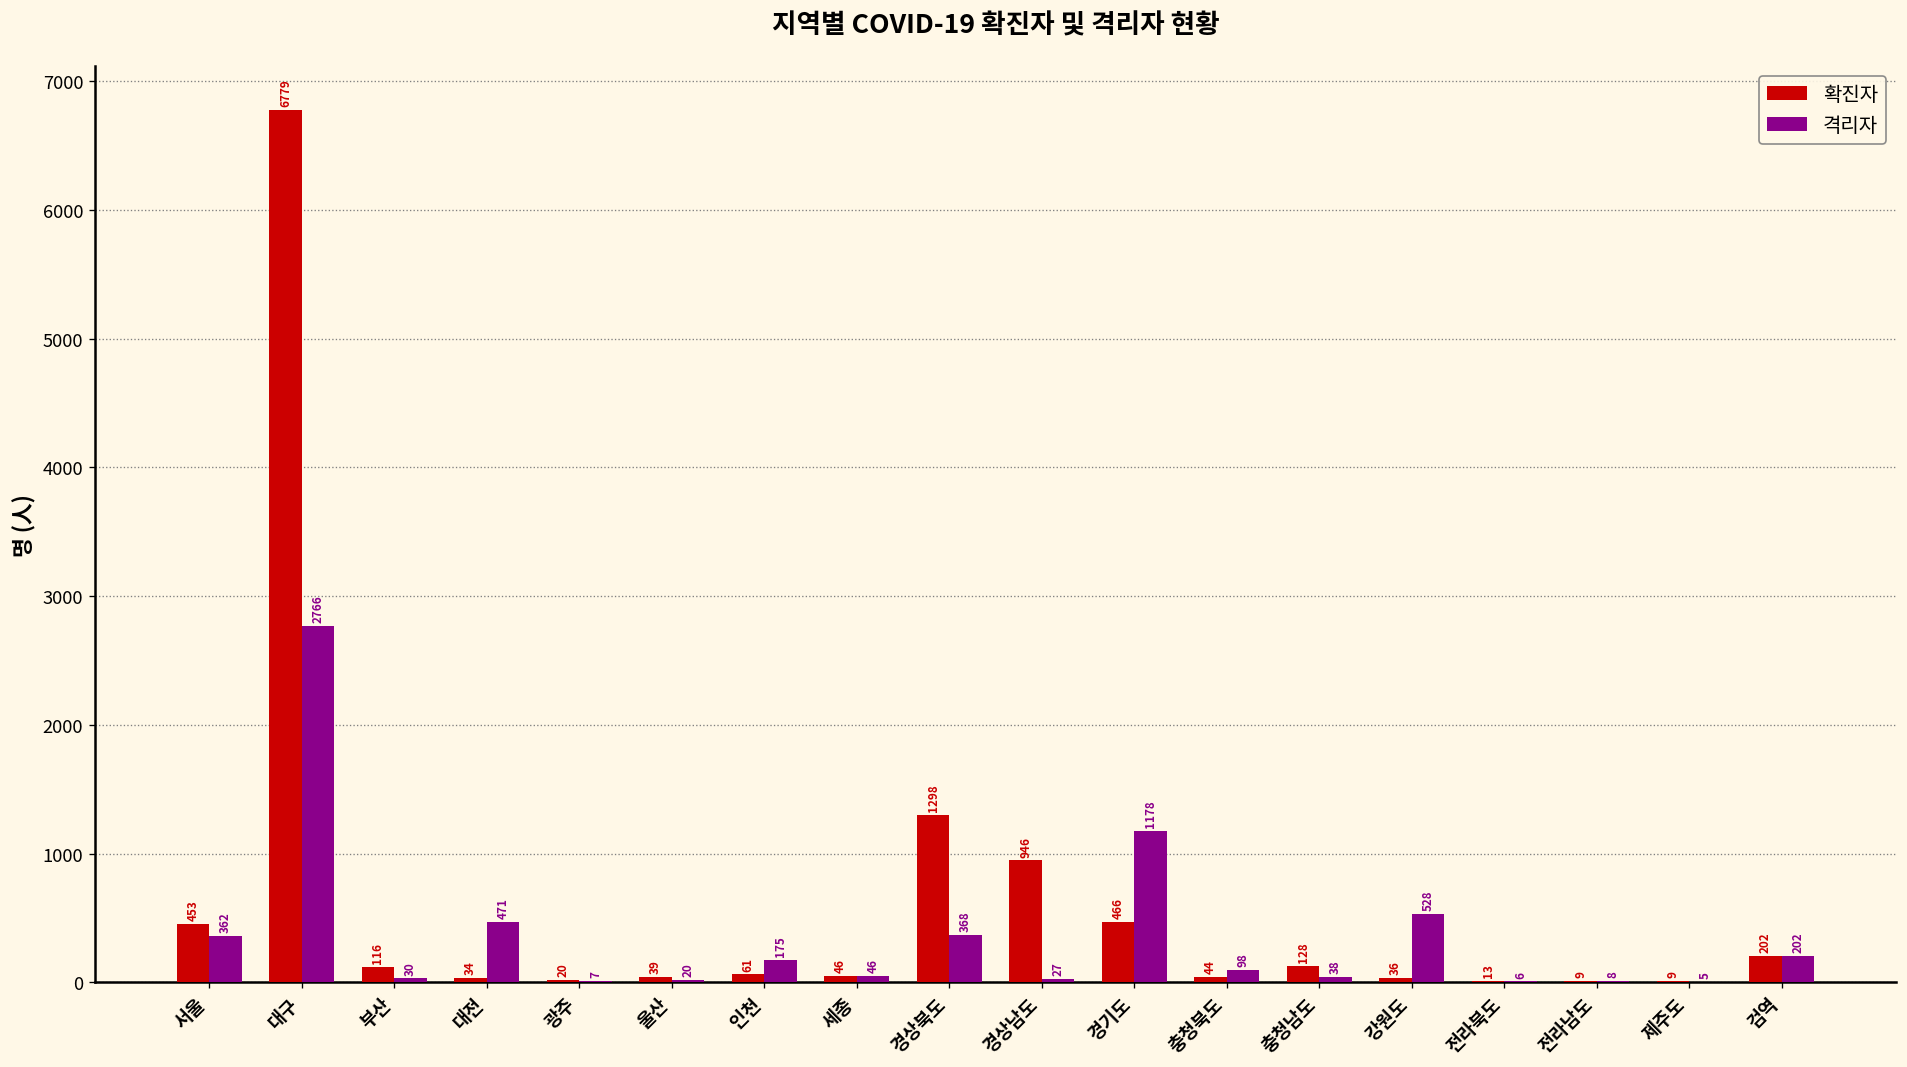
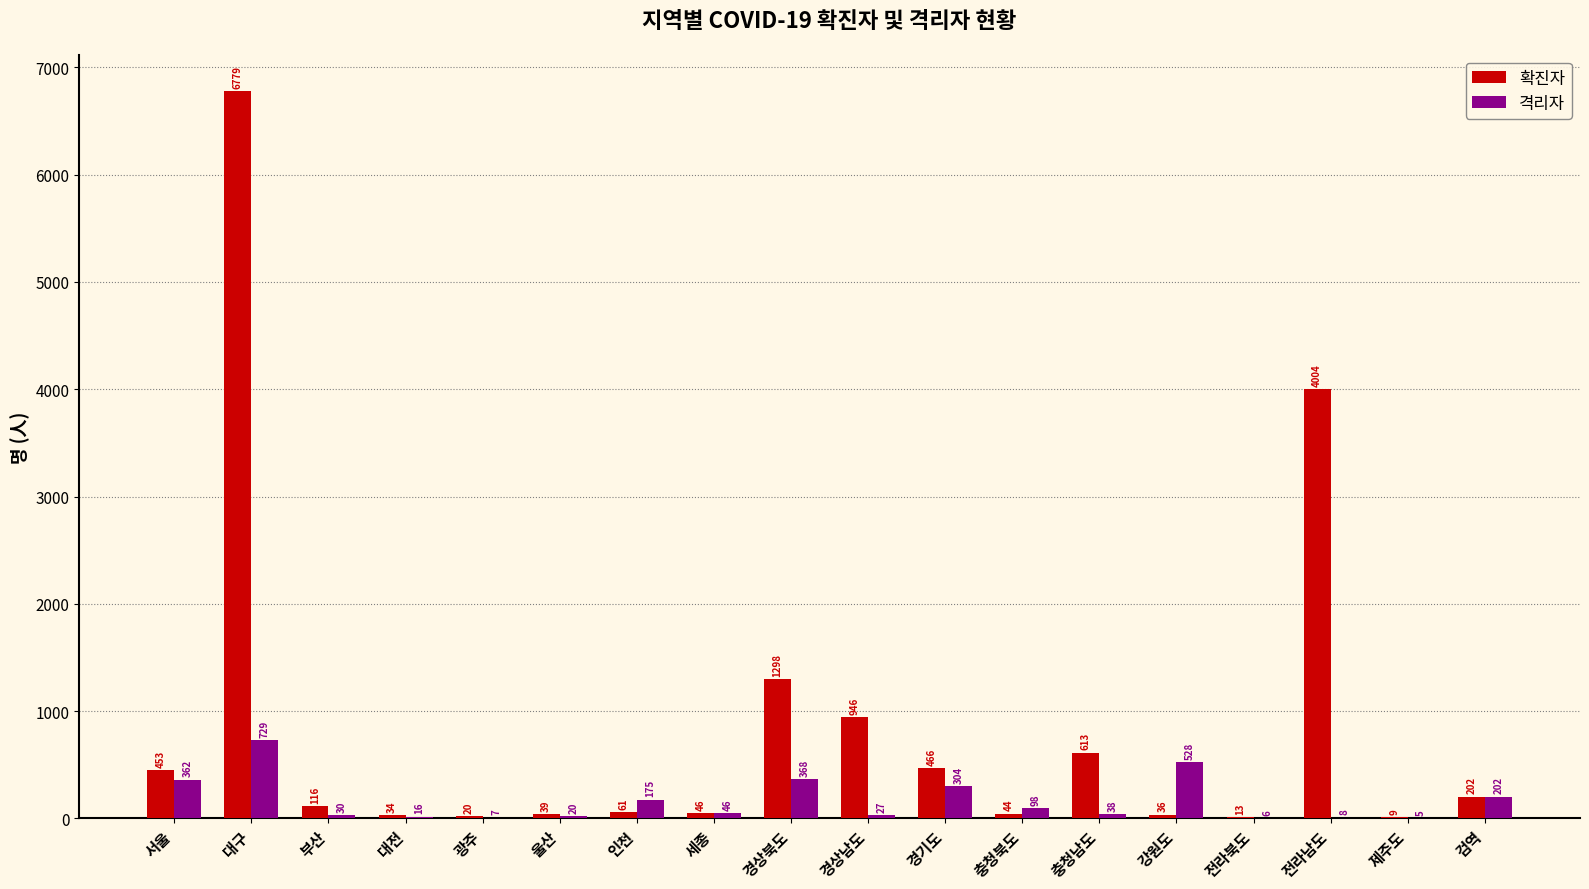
격리자, 대구: 2766 -> 729
격리자, 대전: 471 -> 16
격리자, 경기도: 1178 -> 304
확진자, 충청남도: 128 -> 613
확진자, 전라남도: 9 -> 4004
